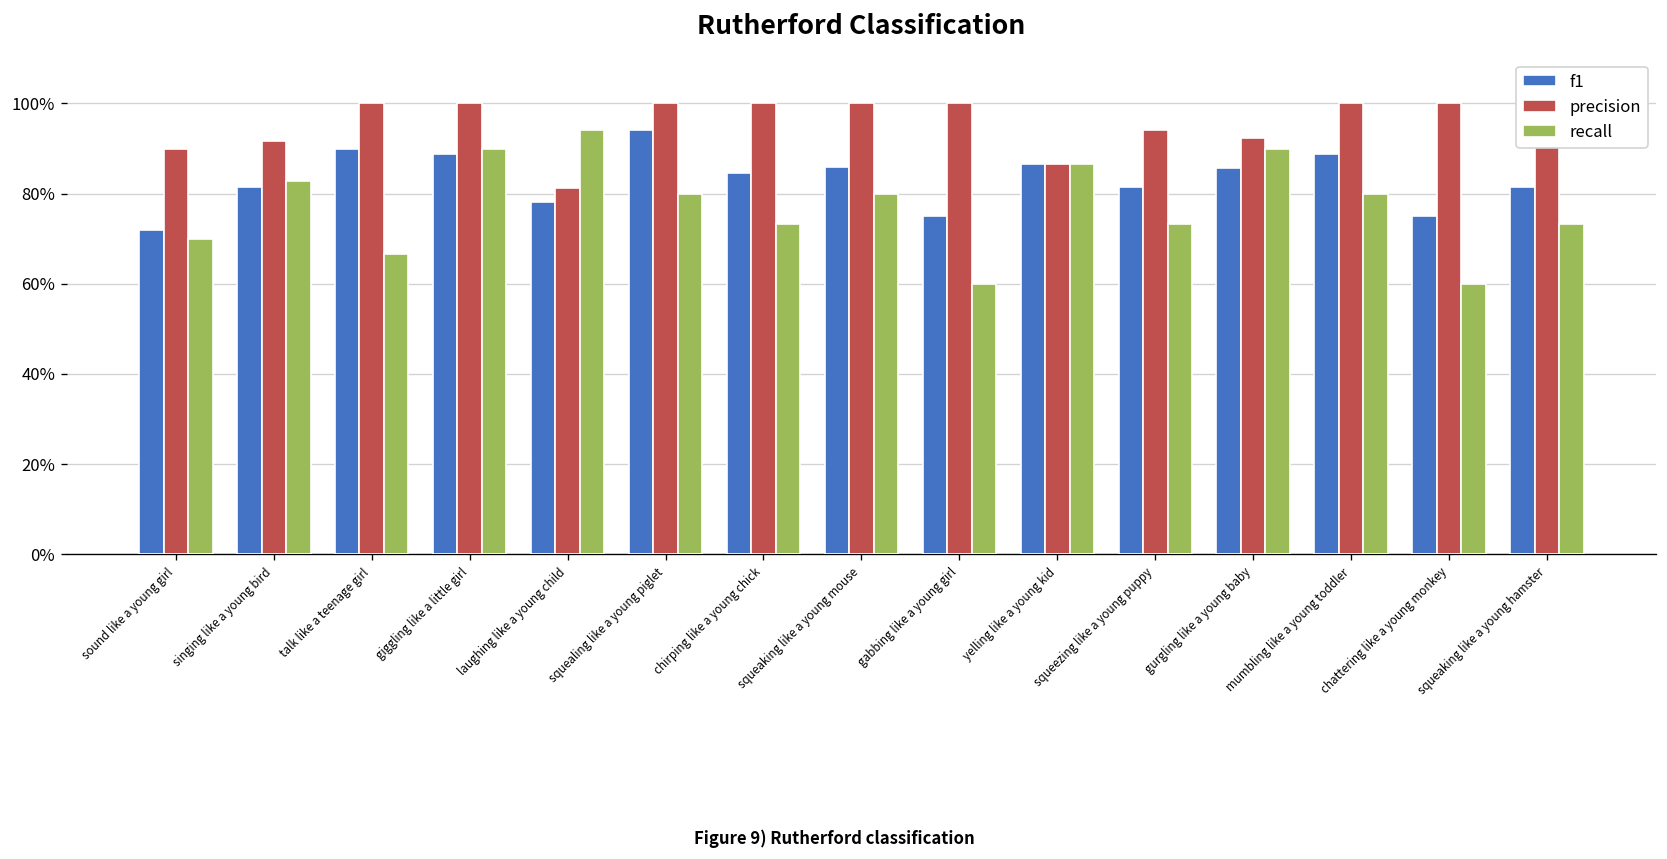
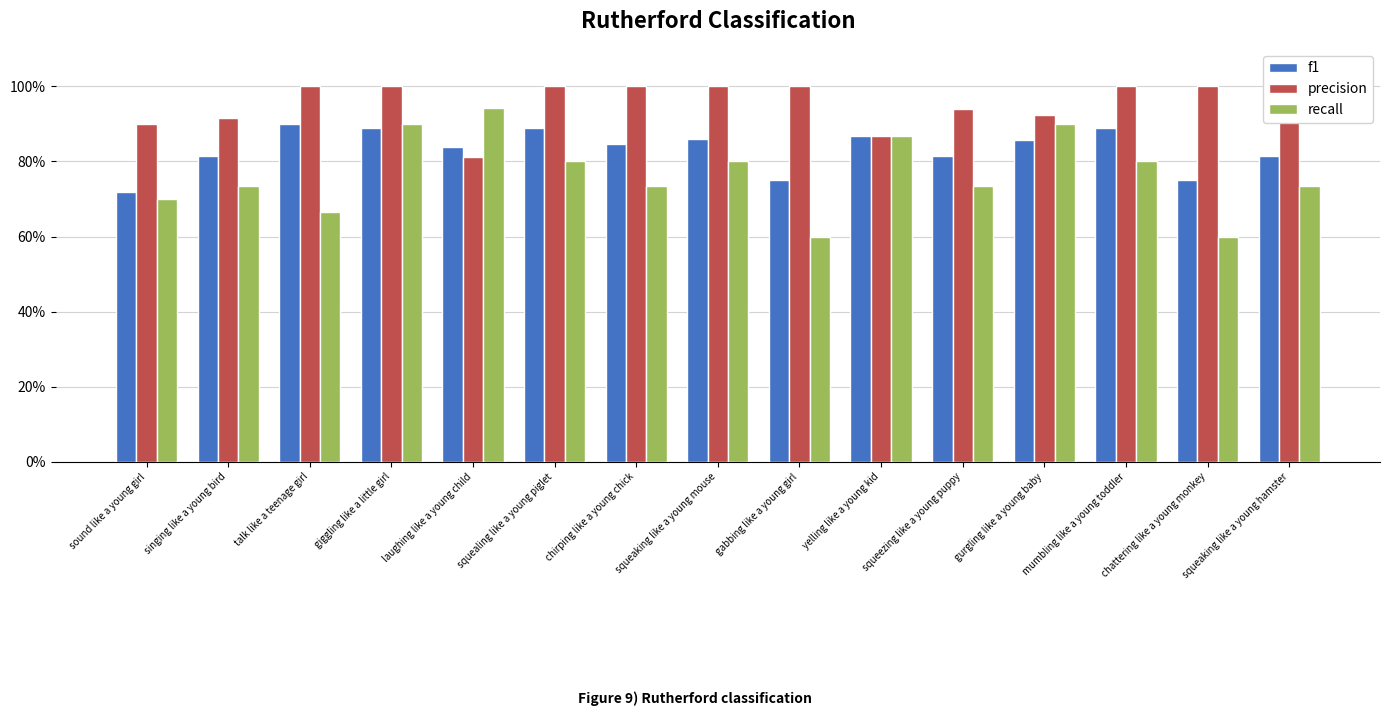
recall, singing like a young bird: 83% -> 73%
f1, laughing like a young child: 78% -> 84%
f1, squealing like a young piglet: 94% -> 89%
